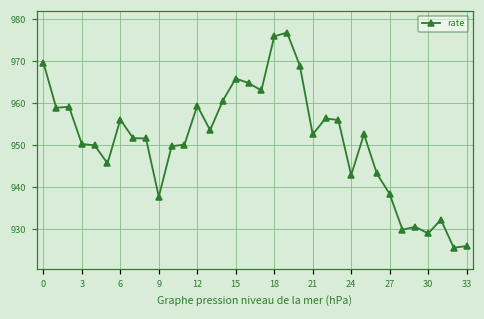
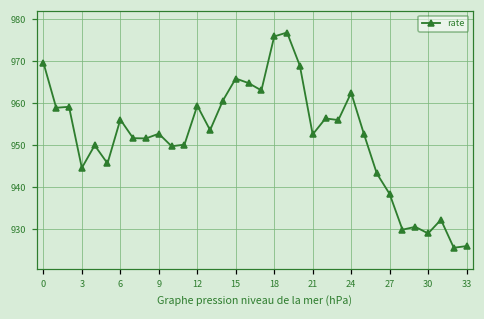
3: 950 -> 945
9: 938 -> 953
24: 943 -> 963
